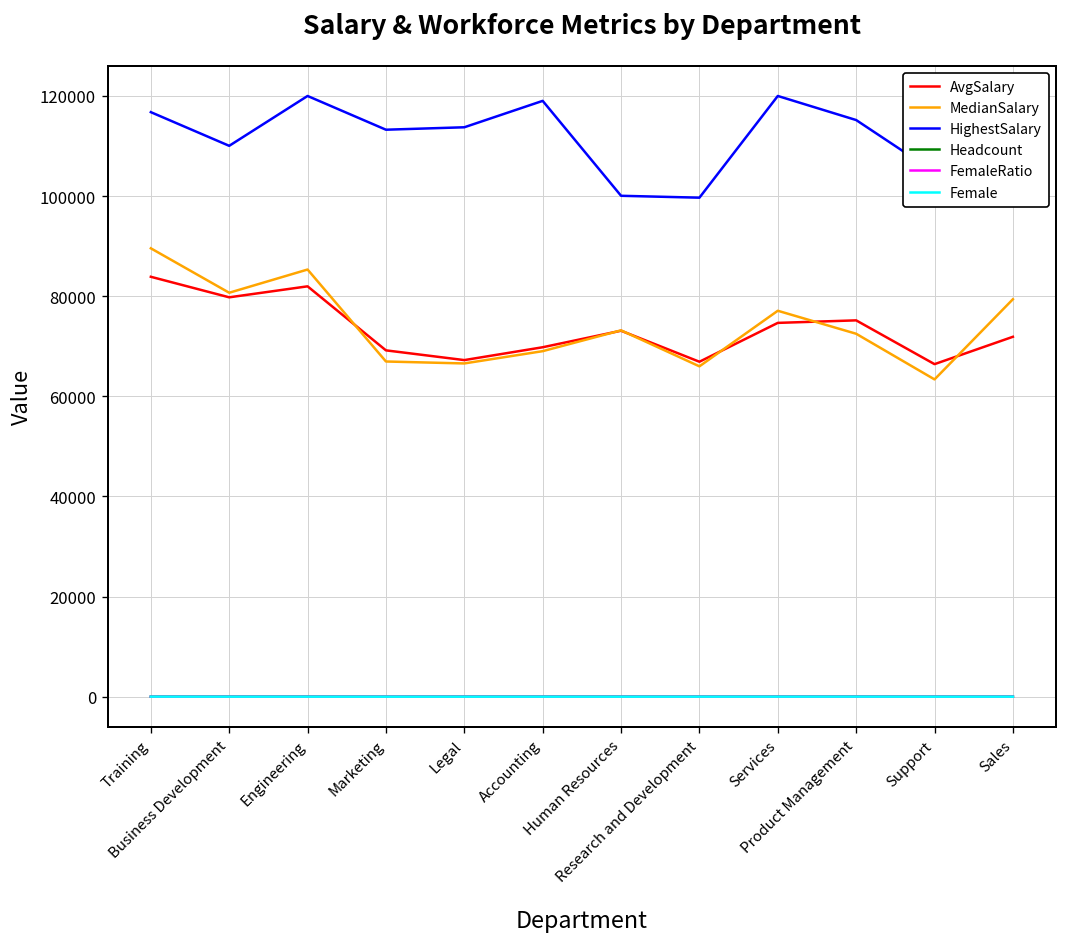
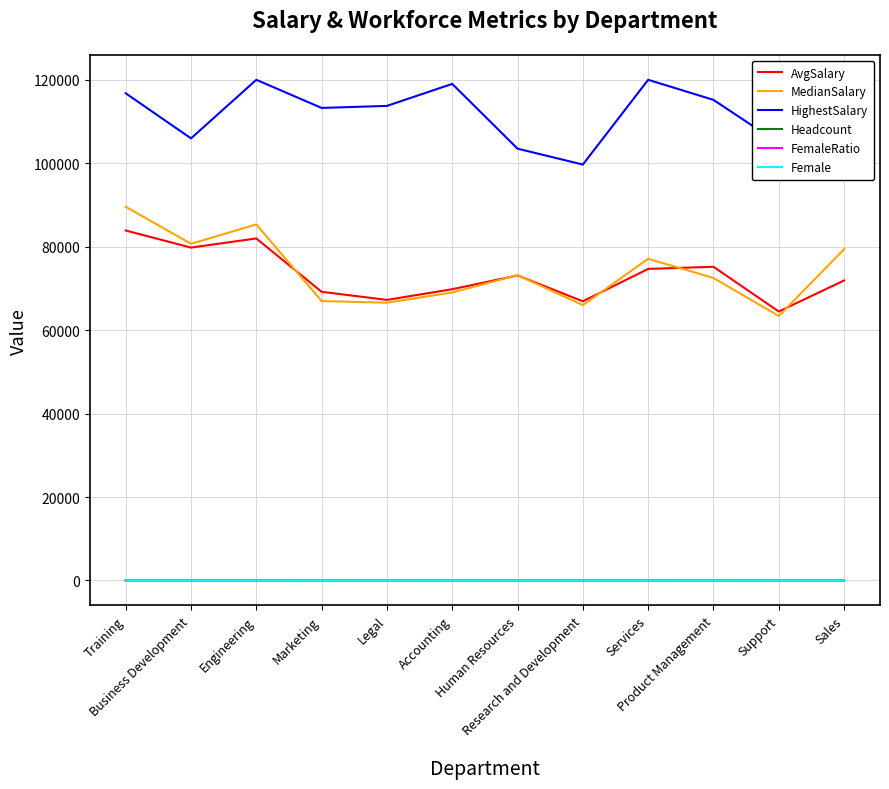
HighestSalary, Business Development: 110000 -> 106000
HighestSalary, Human Resources: 100000 -> 103000
AvgSalary, Support: 66000 -> 64000
